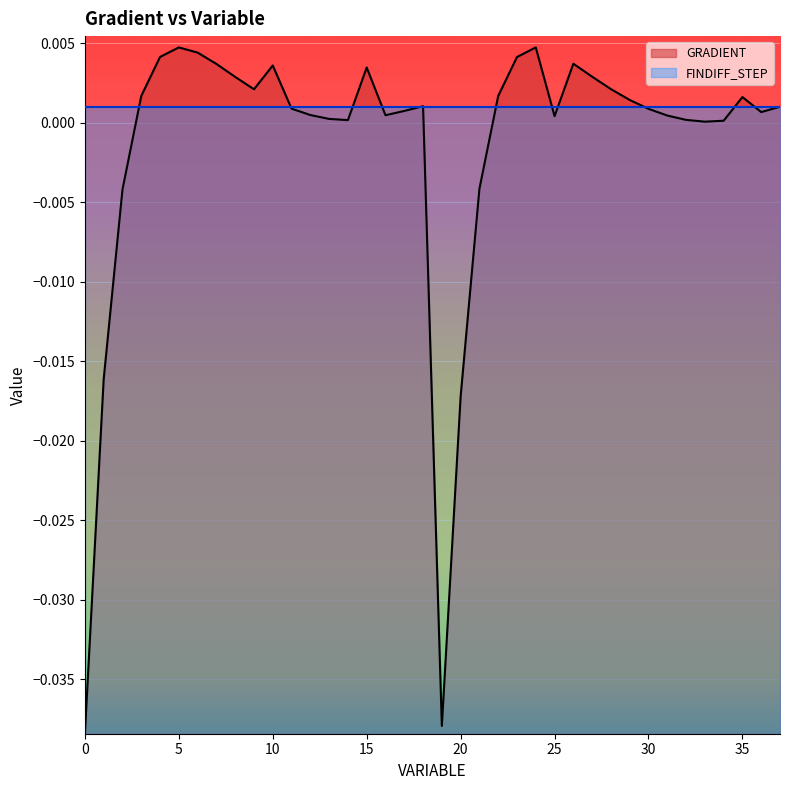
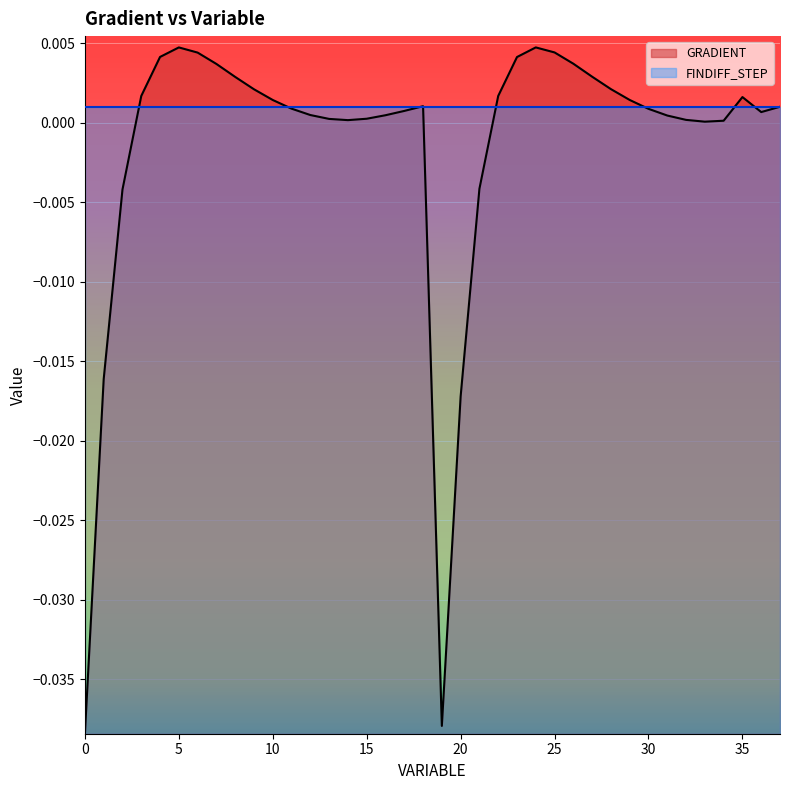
GRADIENT, 10: 0.0036 -> 0.0014
GRADIENT, 15: 0.0035 -> 0.0003
GRADIENT, 25: 0.0004 -> 0.0044
